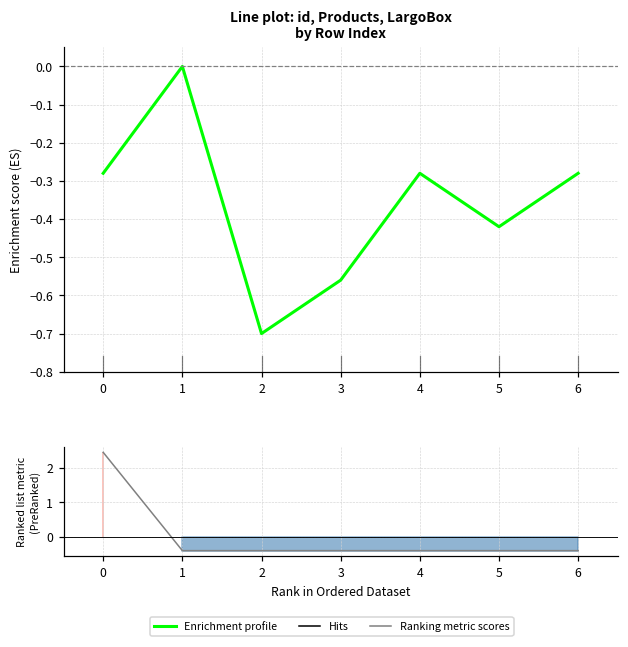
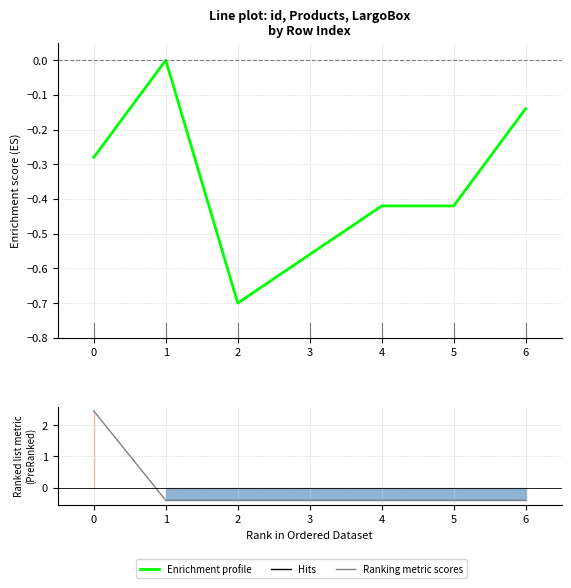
Line plot: id, Products, LargoBox by Row Index, 4: -0.28 -> -0.42
Line plot: id, Products, LargoBox by Row Index, 6: -0.28 -> -0.14
